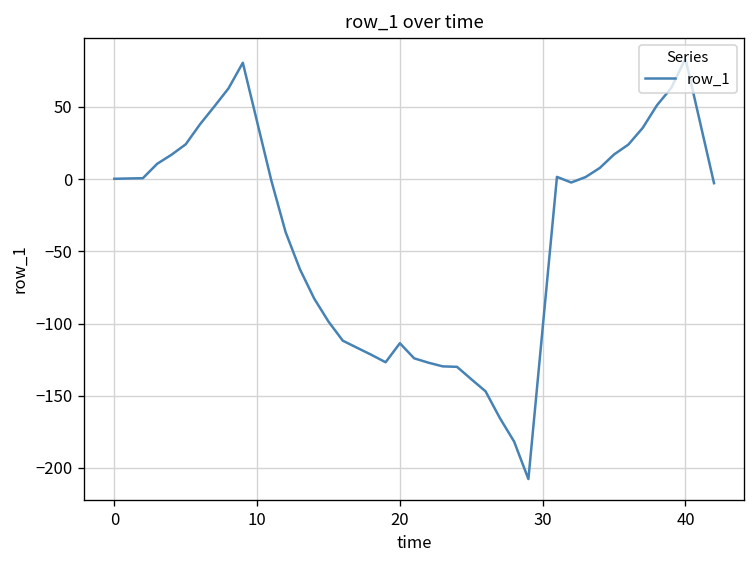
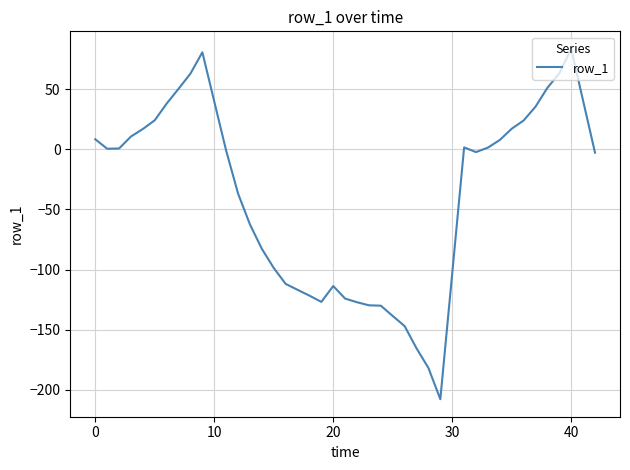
0: 0 -> 8
